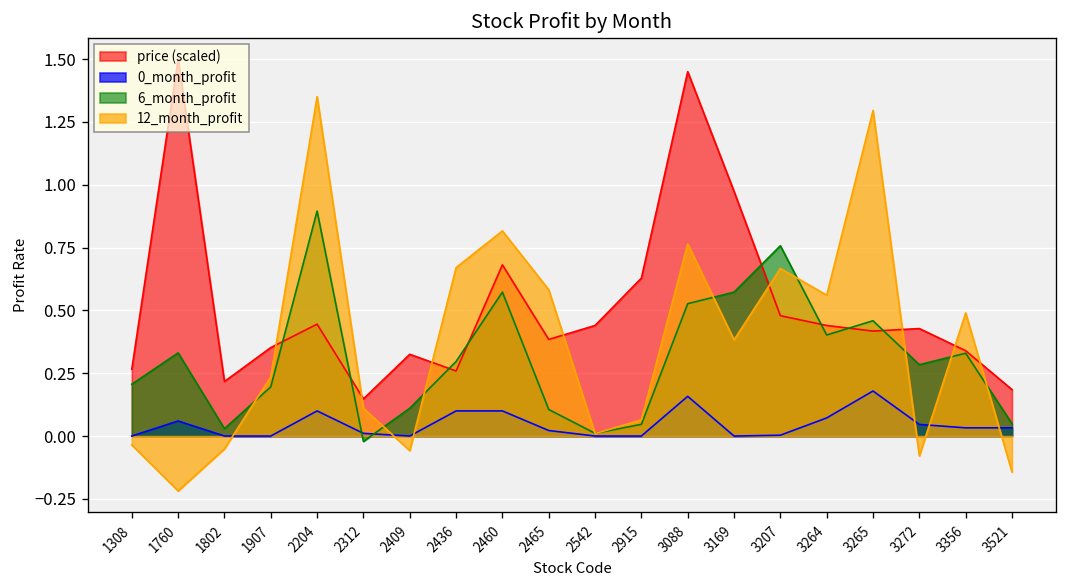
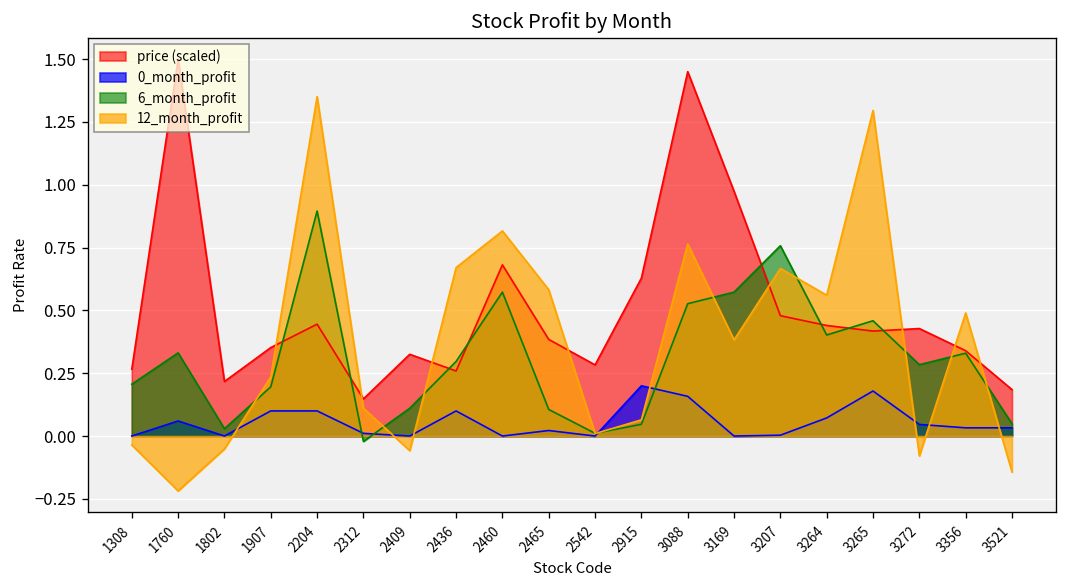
0_month_profit, 1907: 0.0 -> 0.1
0_month_profit, 2460: 0.1 -> 0.0
price (scaled), 2542: 0.44 -> 0.28
0_month_profit, 2915: 0.0 -> 0.2
